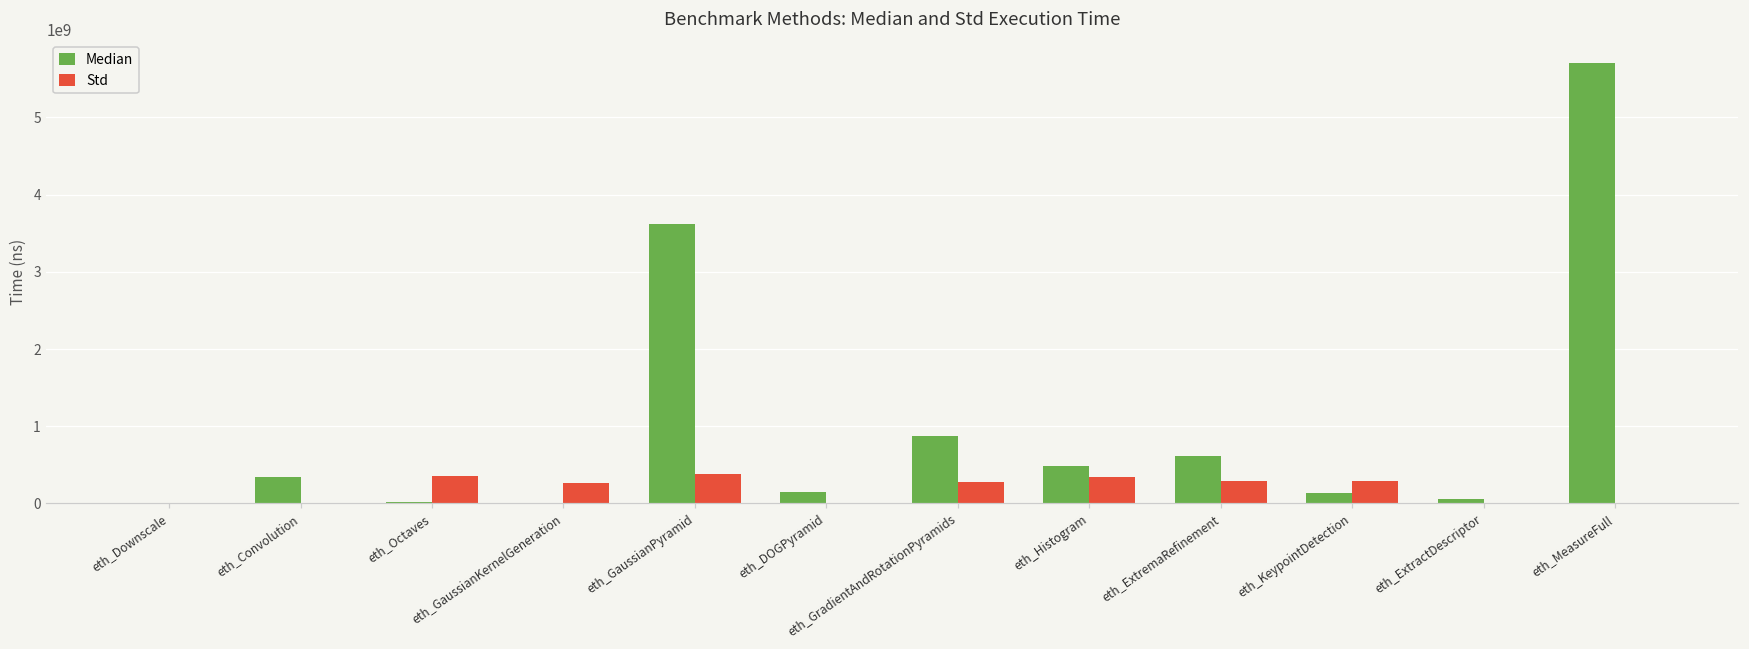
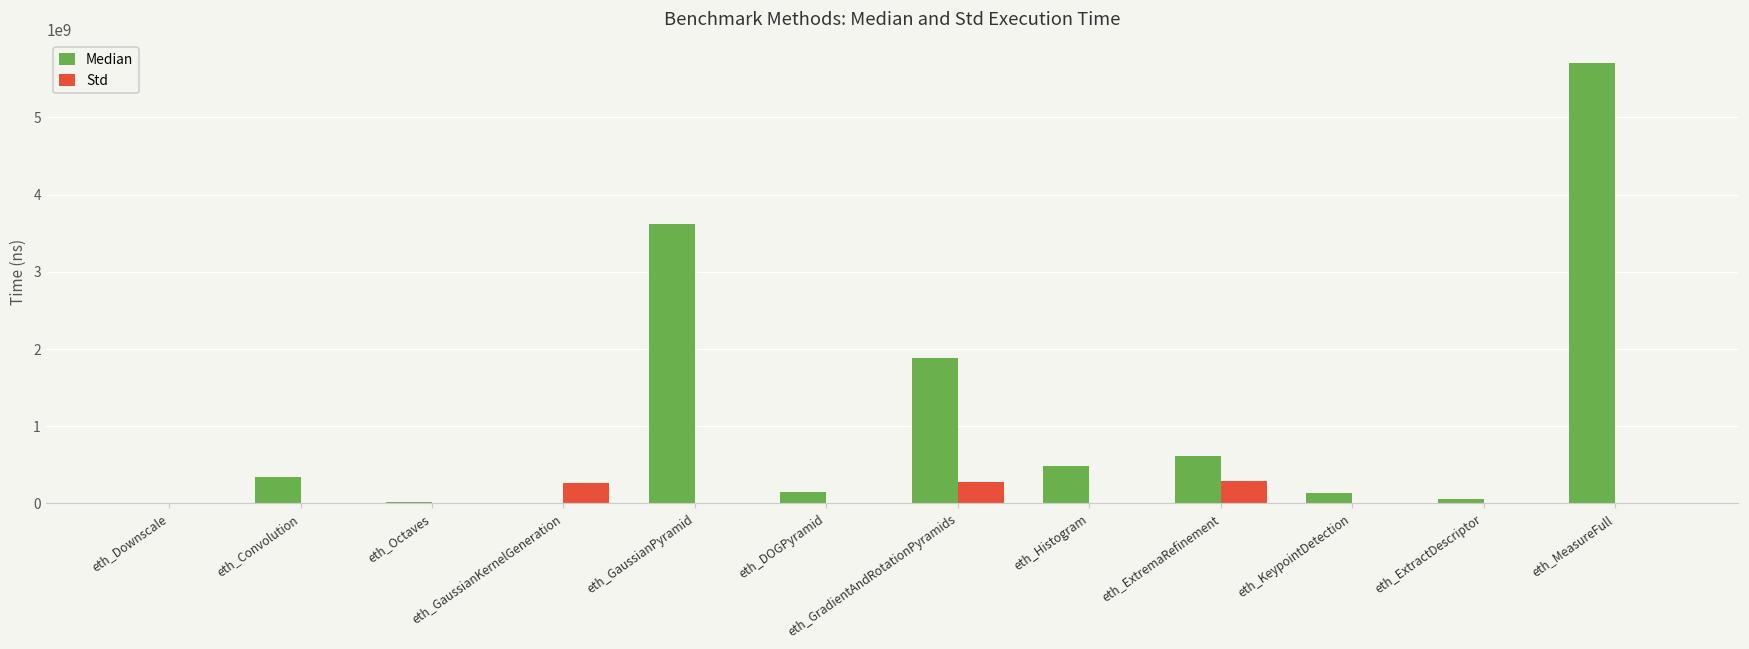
Std, eth_Octaves: 400000000 -> 0
Std, eth_GaussianPyramid: 400000000 -> 0
Median, eth_GradientAndRotationPyramids: 900000000 -> 1900000000
Std, eth_Histogram: 300000000 -> 0
Std, eth_KeypointDetection: 300000000 -> 0
